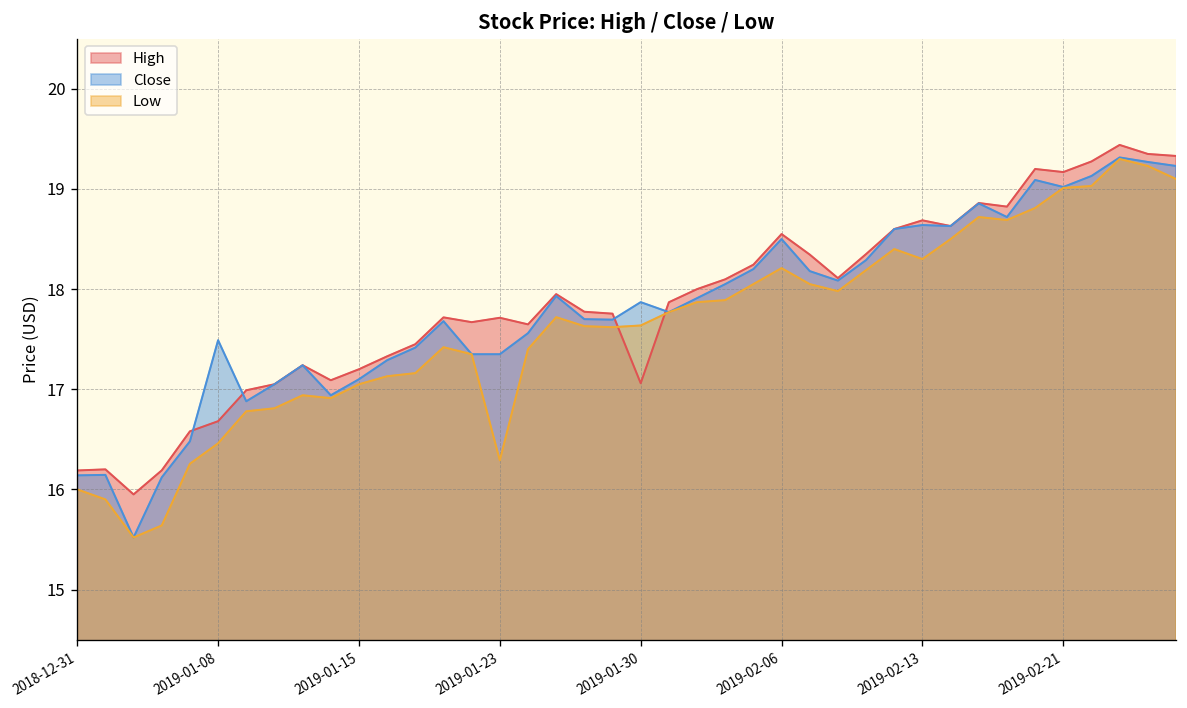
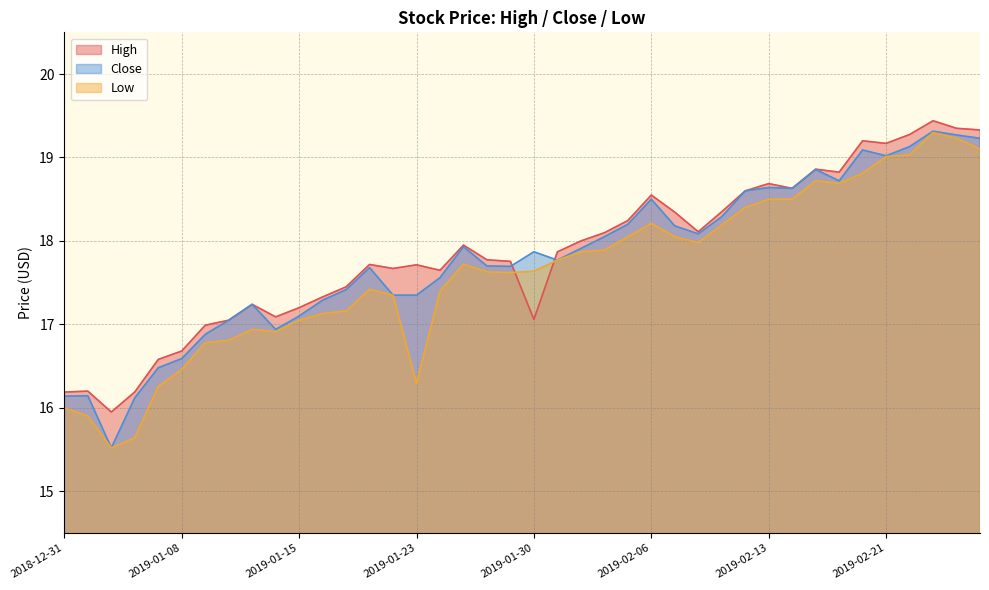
Close, 2019-01-08: 17.5 -> 16.6
Low, 2019-02-13: 18.3 -> 18.5
